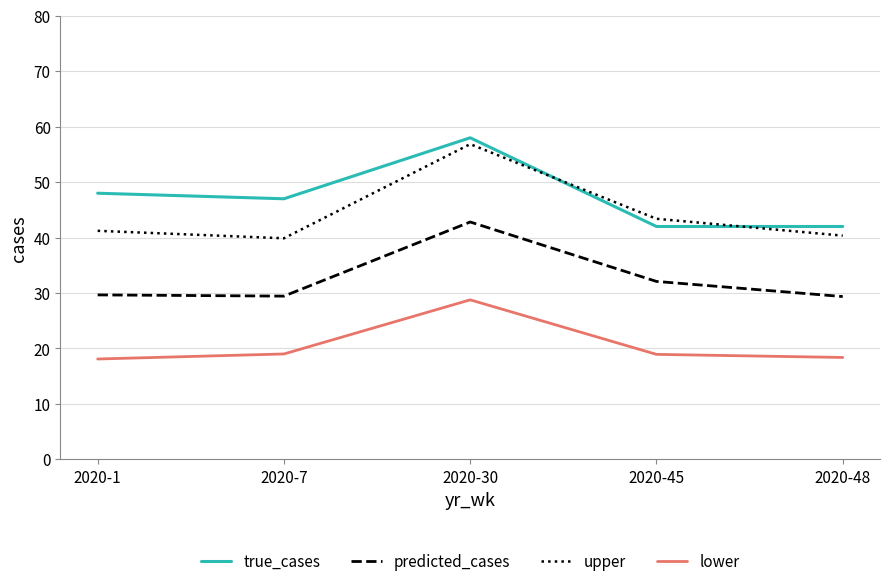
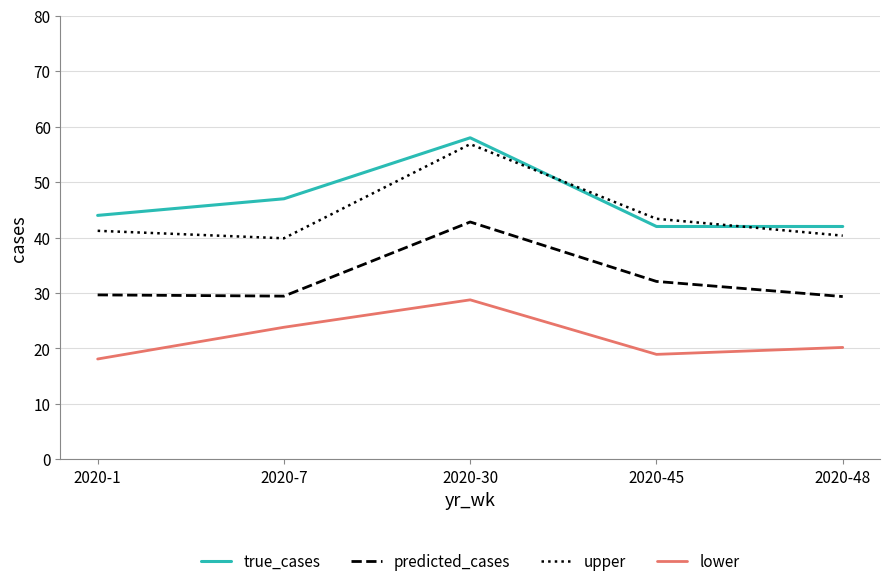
true_cases, 2020-1: 48 -> 44
lower, 2020-7: 19 -> 24
lower, 2020-48: 18 -> 20
